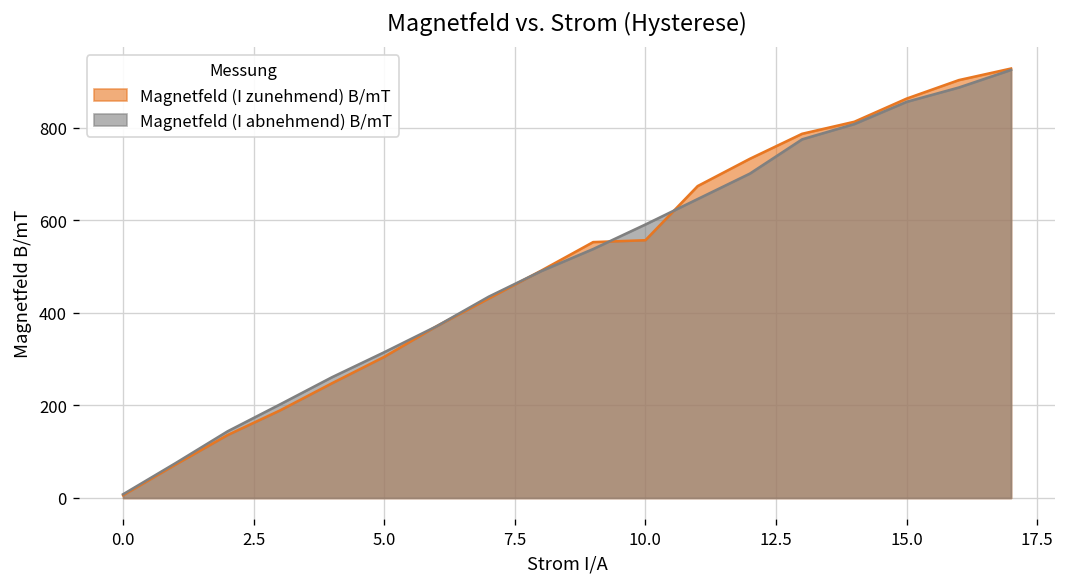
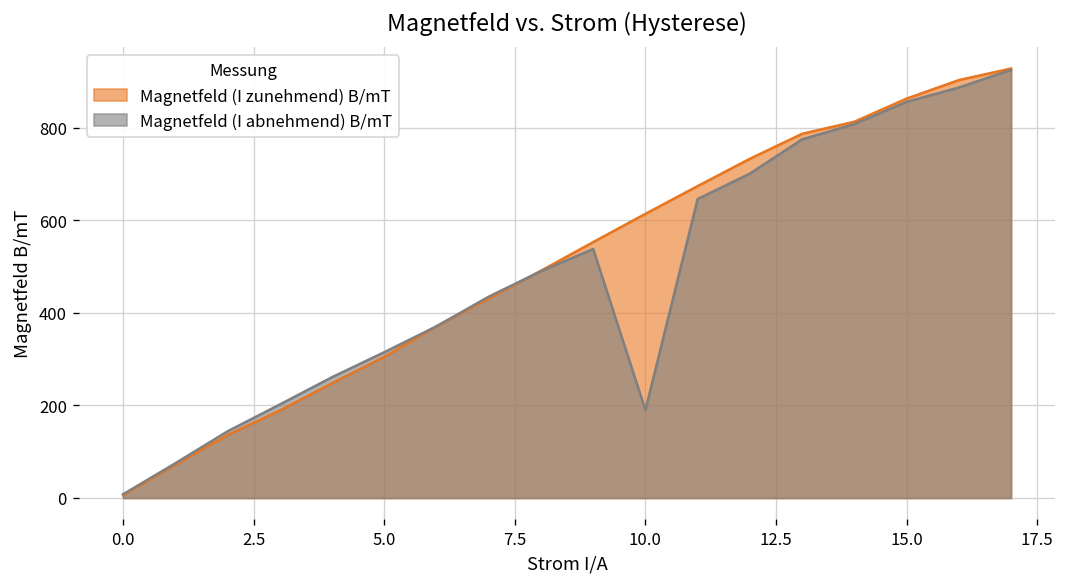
Magnetfeld (I zunehmend) B/mT, 10.0: 560 -> 610
Magnetfeld (I abnehmend) B/mT, 10.0: 590 -> 190
